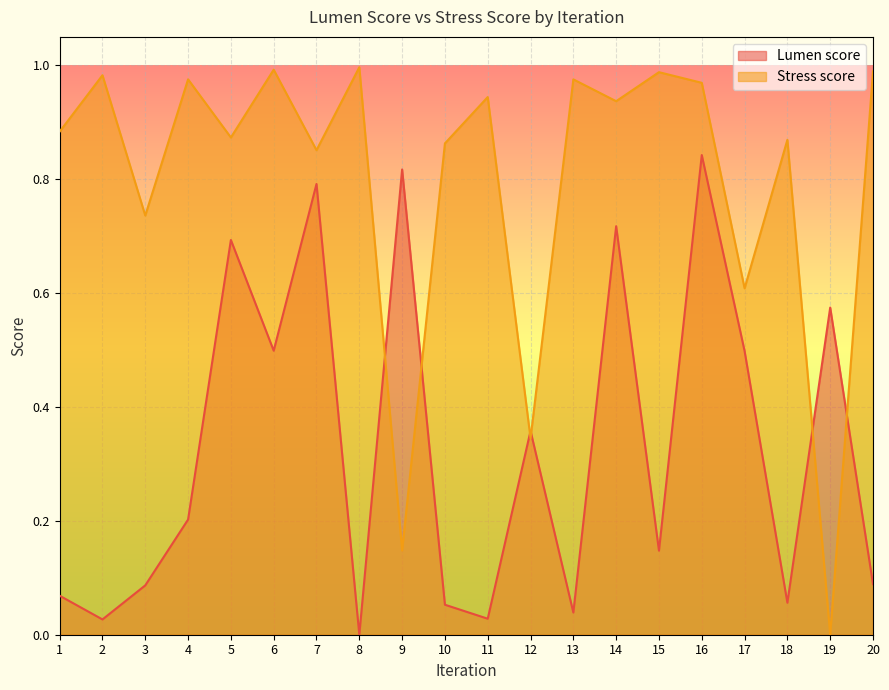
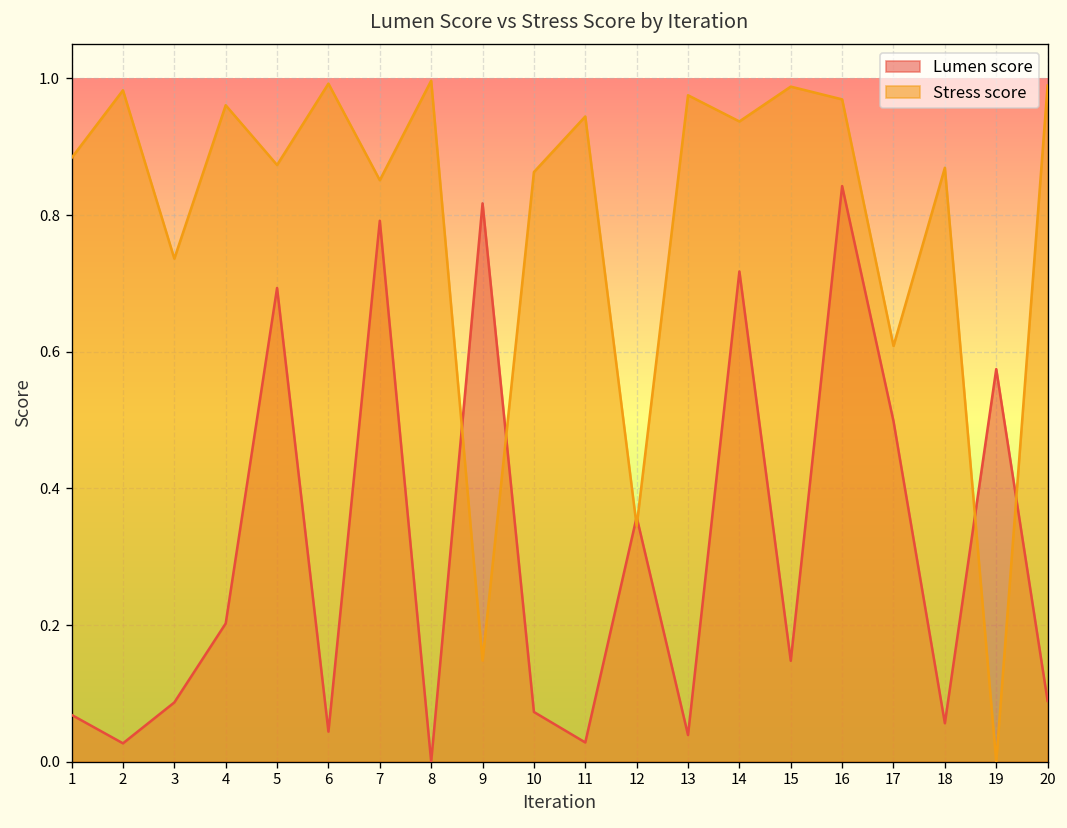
Stress score, 4: 0.98 -> 0.96
Lumen score, 6: 0.50 -> 0.04
Lumen score, 10: 0.05 -> 0.07
